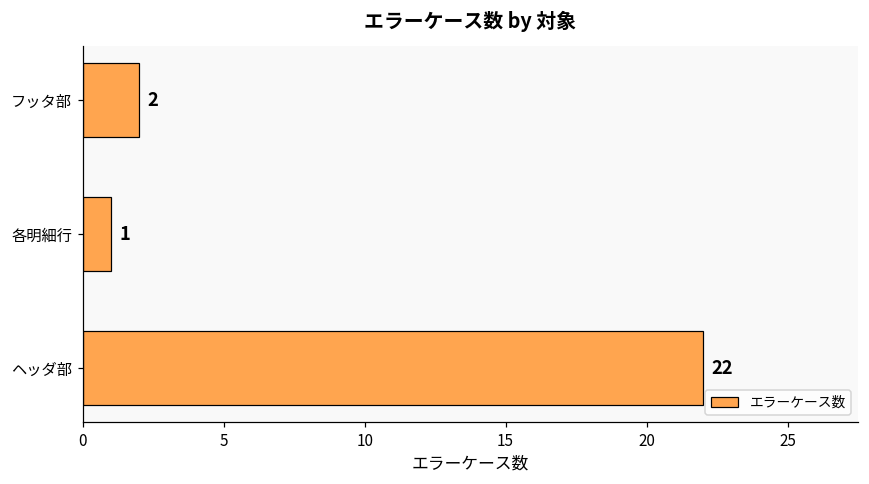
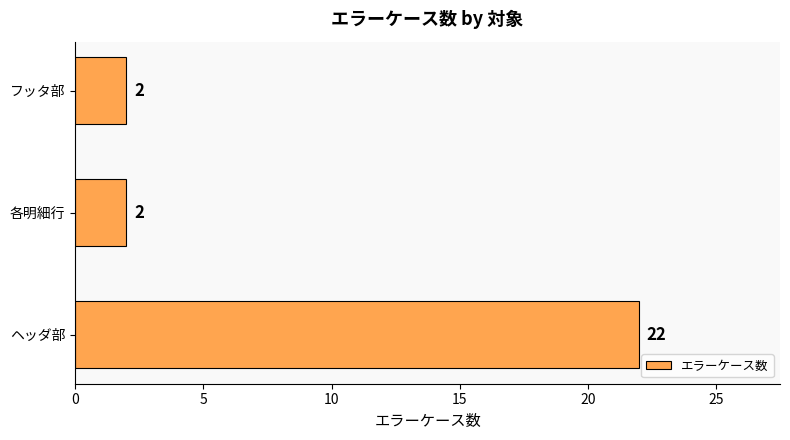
各明細行: 1 -> 2
